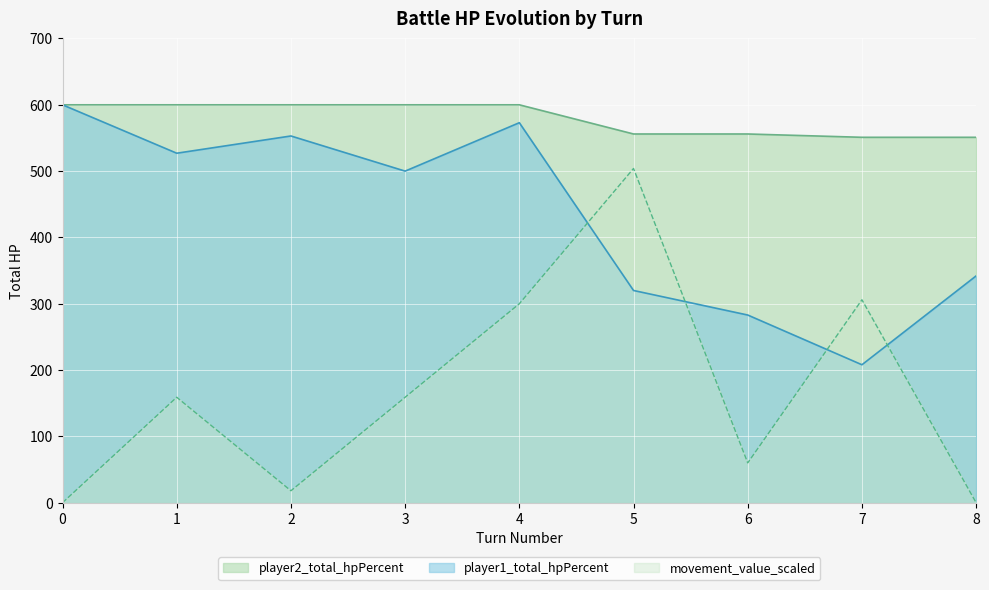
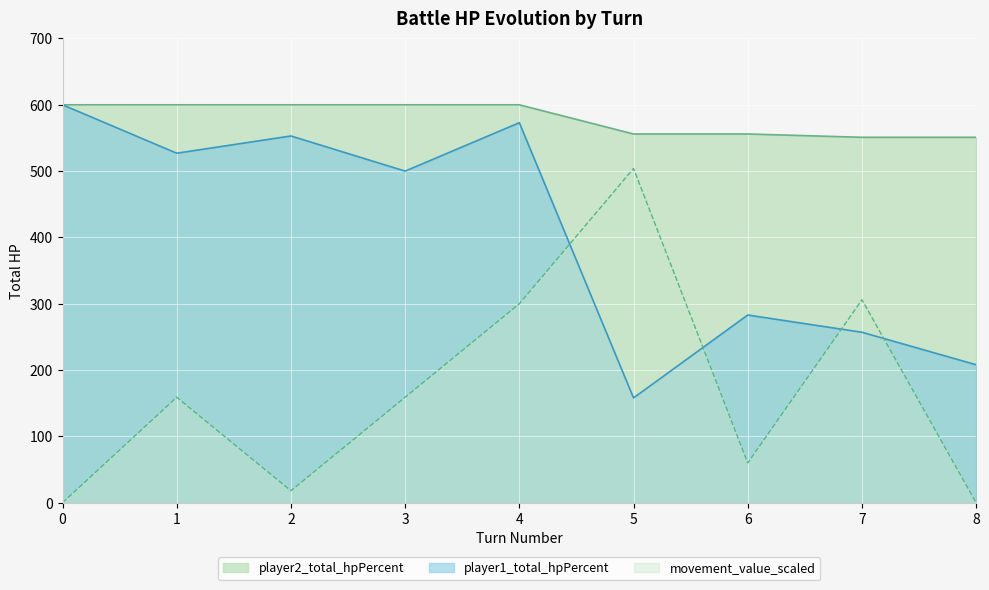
player1_total_hpPercent, 5: 320 -> 160
player1_total_hpPercent, 7: 210 -> 260
player1_total_hpPercent, 8: 340 -> 210
